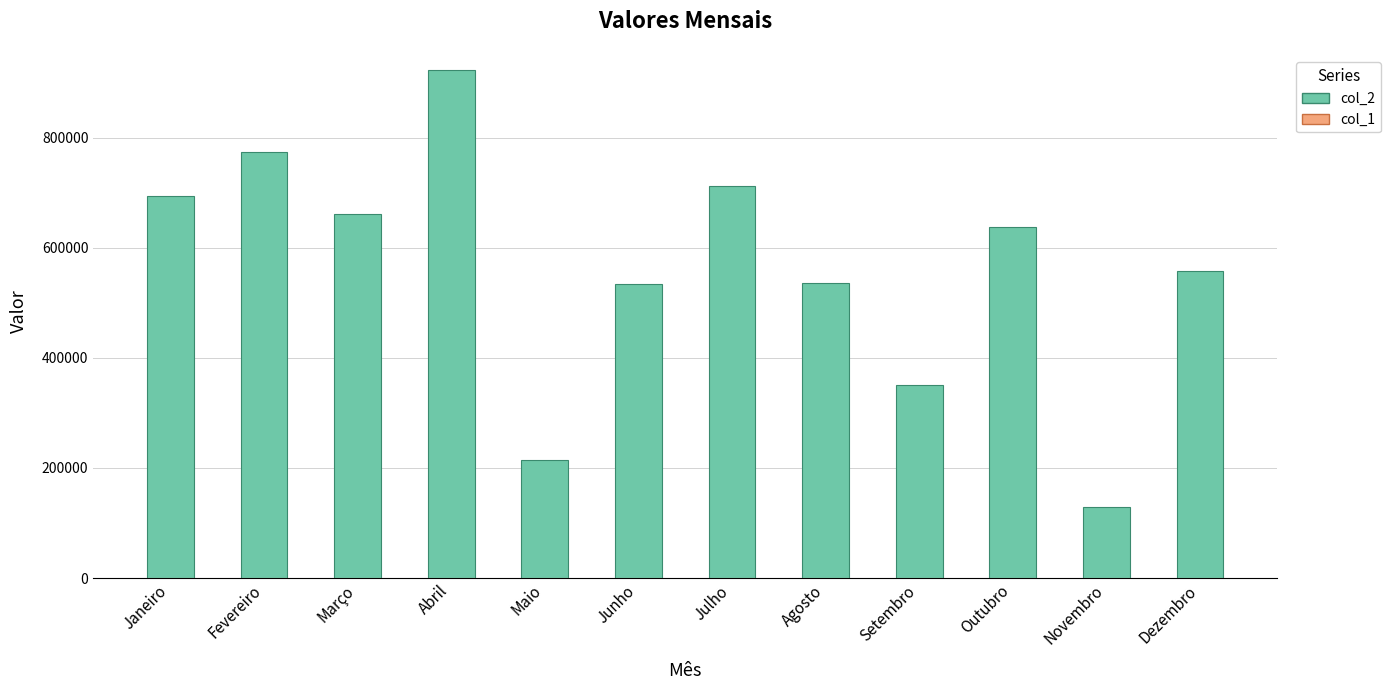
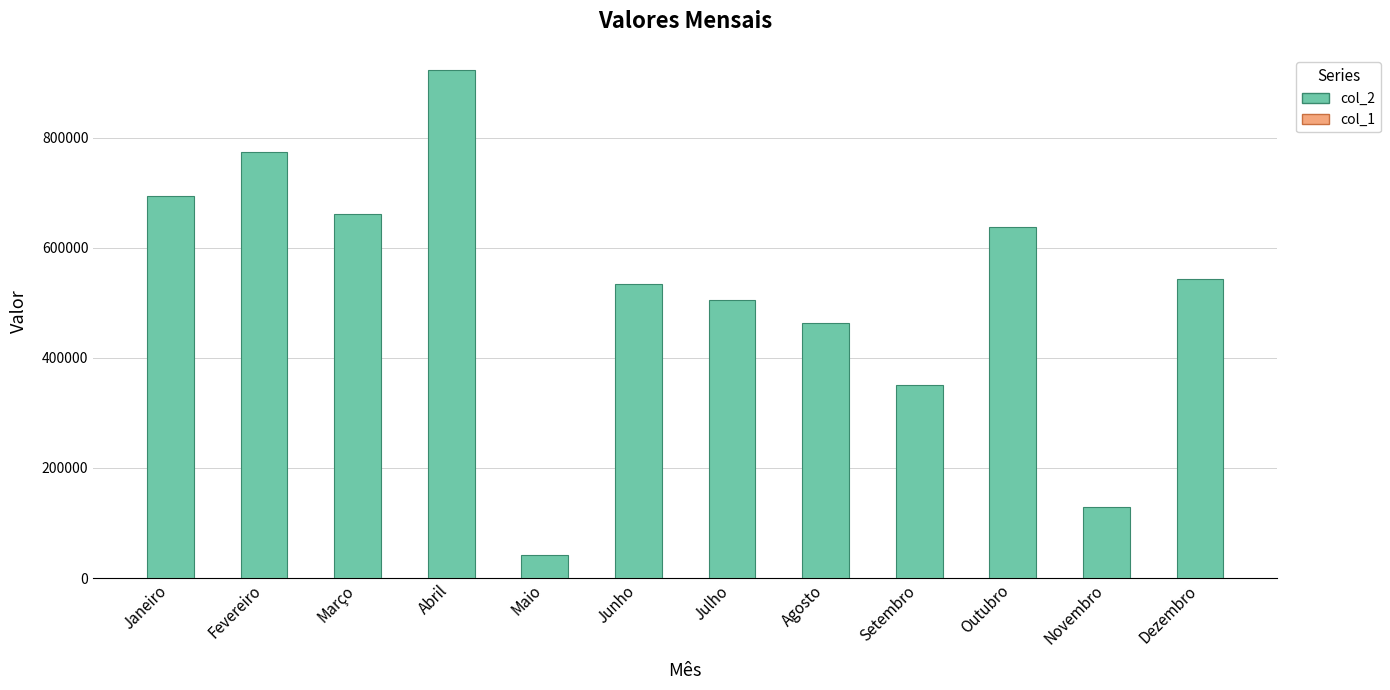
col_2, Maio: 210000 -> 40000
col_2, Julho: 710000 -> 500000
col_2, Agosto: 540000 -> 460000
col_2, Dezembro: 560000 -> 540000
